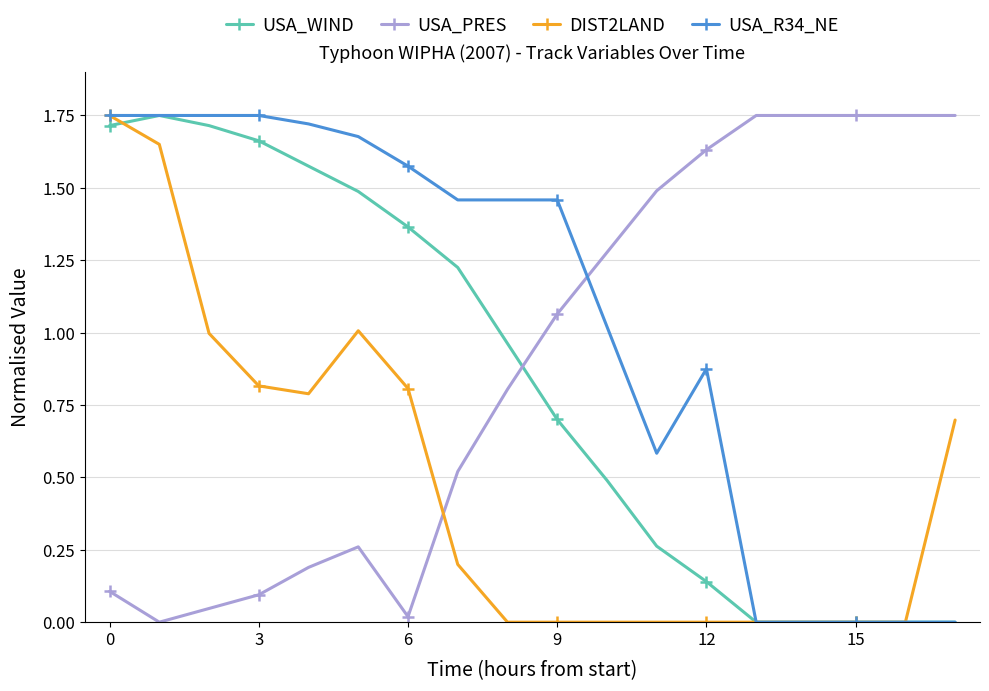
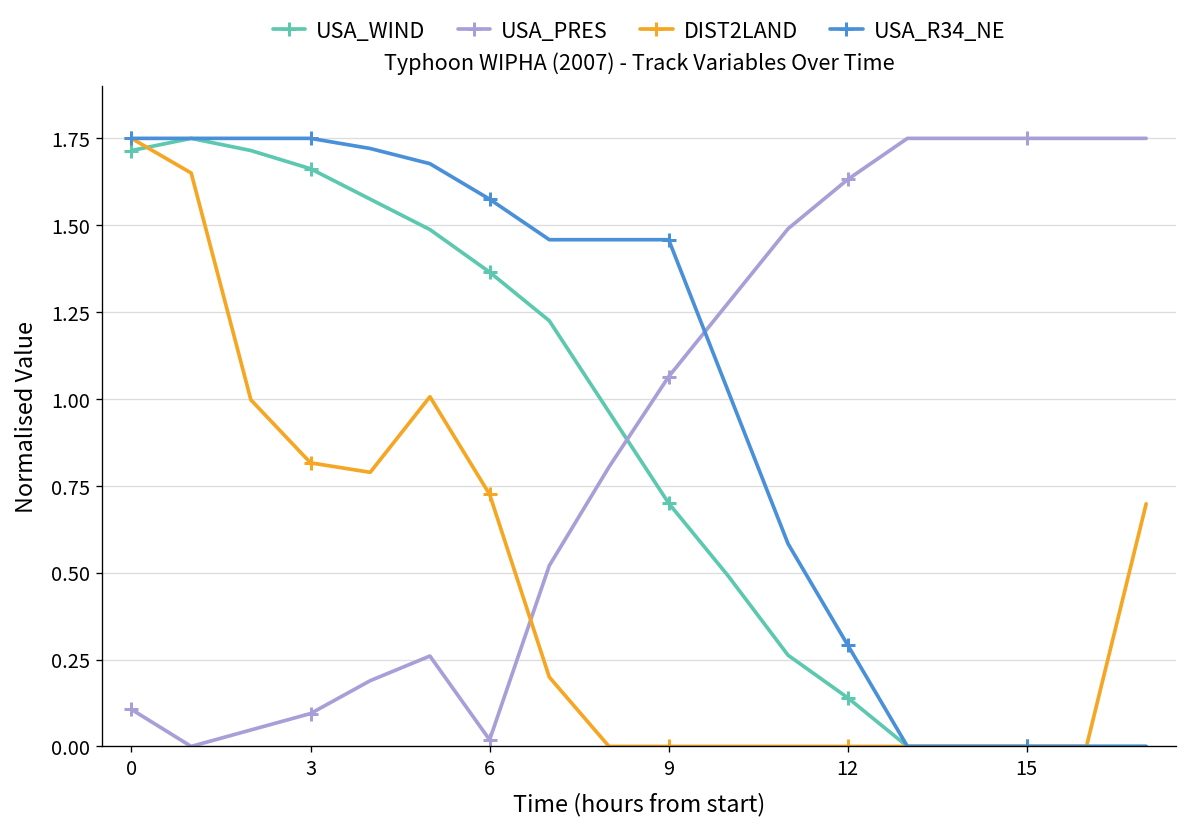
DIST2LAND, 6: 0.81 -> 0.73
USA_R34_NE, 12: 0.88 -> 0.29
